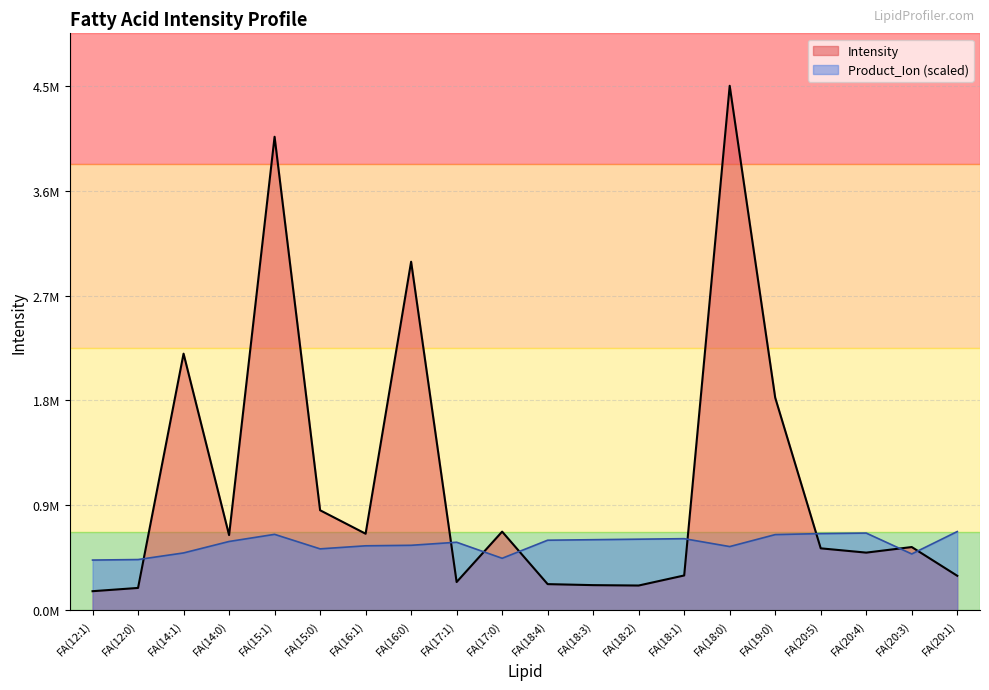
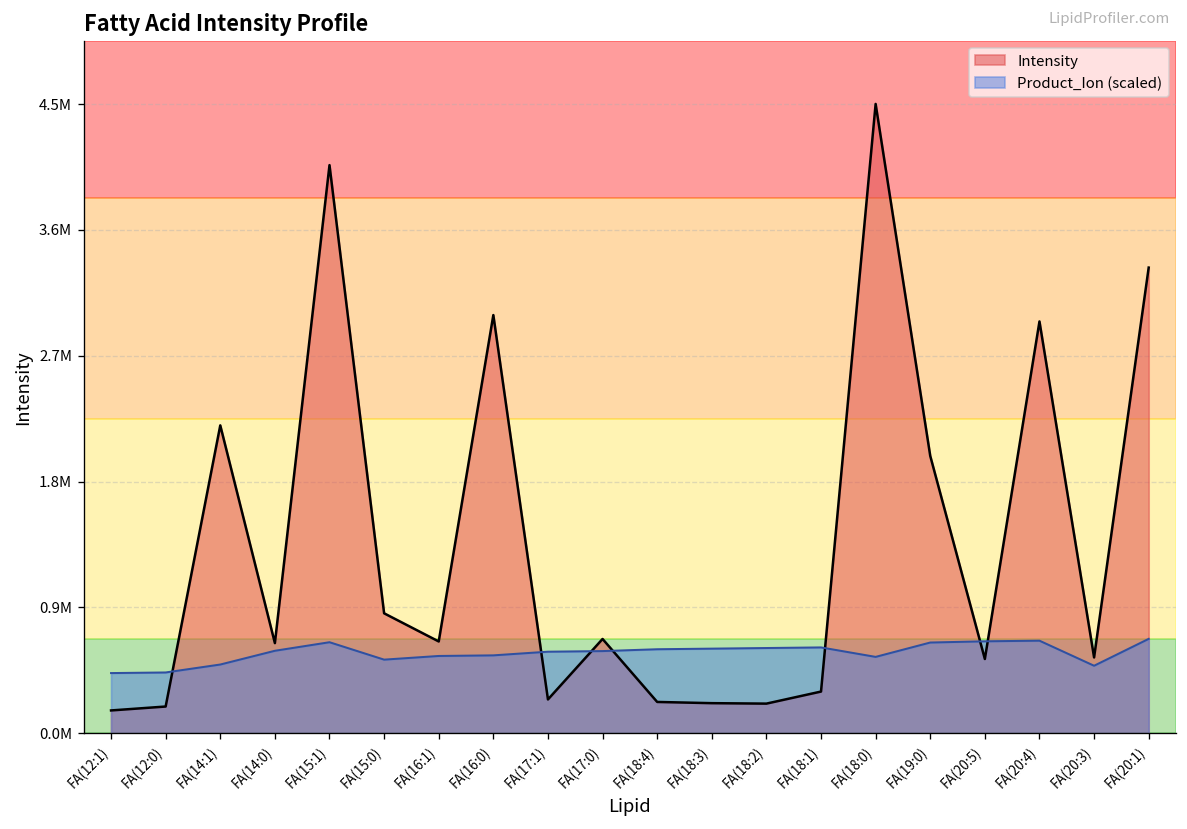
Product_Ion (scaled), FA(17:0): 450000 -> 590000
Intensity, FA(19:0): 1830000 -> 1990000
Intensity, FA(20:4): 500000 -> 2960000
Intensity, FA(20:1): 300000 -> 3340000
